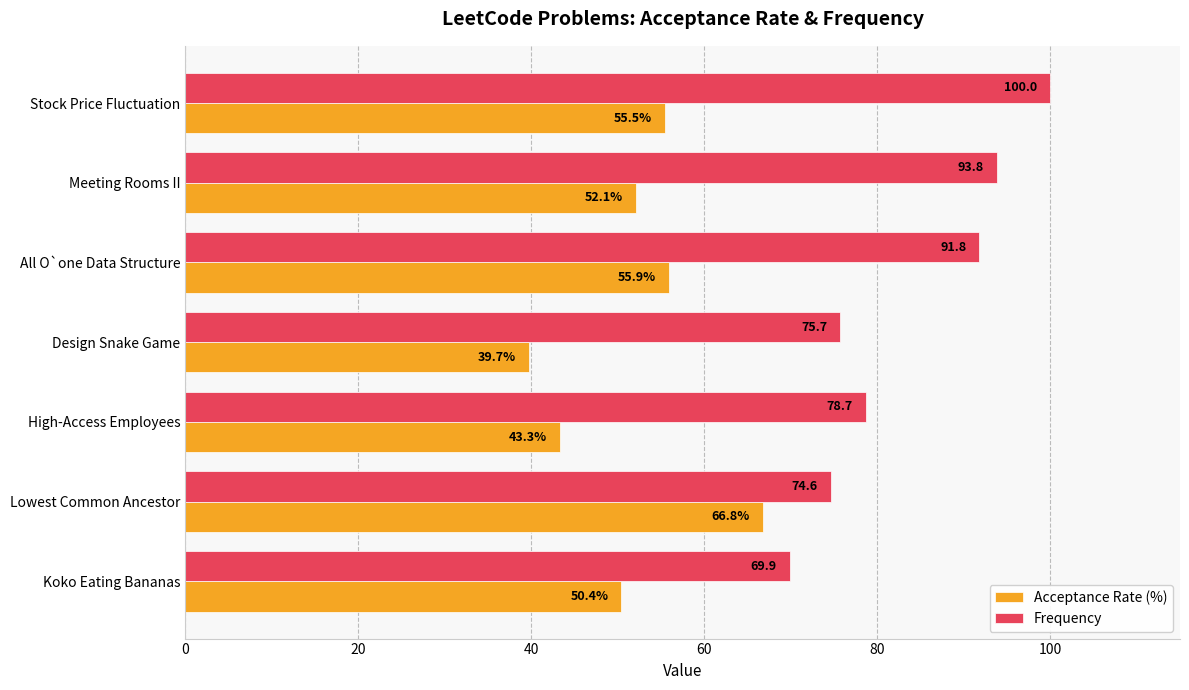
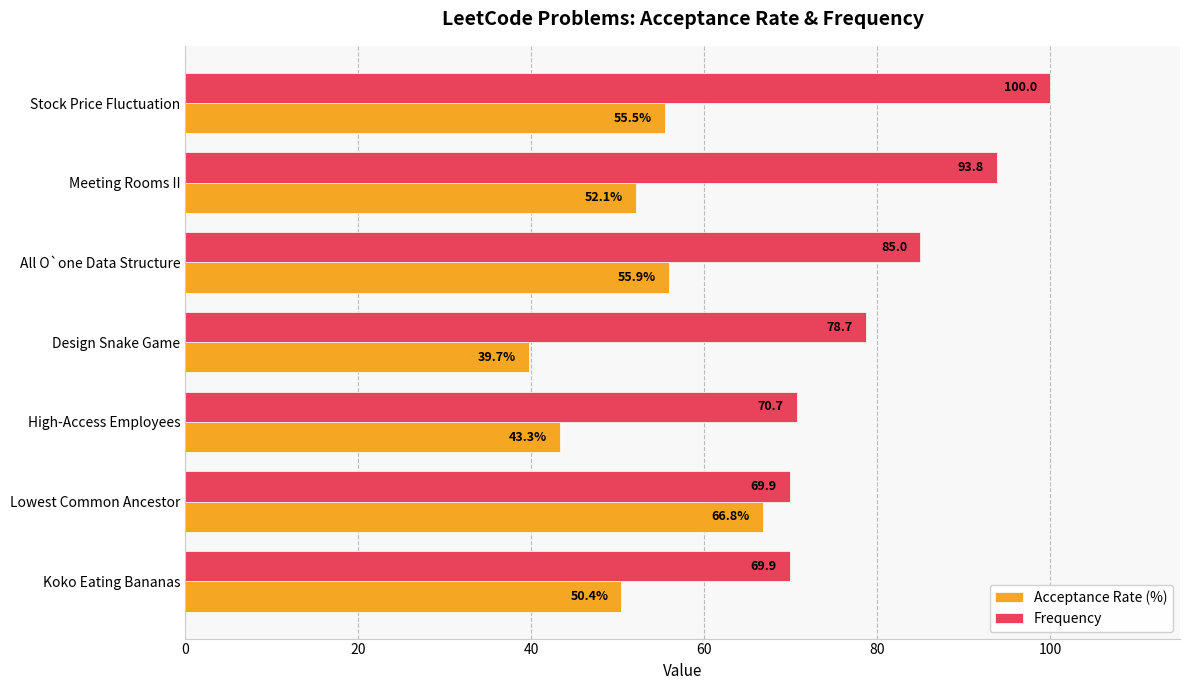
Frequency, All O`one Data Structure: 91.8 -> 85.0
Frequency, Design Snake Game: 75.7 -> 78.7
Frequency, High-Access Employees: 78.7 -> 70.7
Frequency, Lowest Common Ancestor: 74.6 -> 69.9
